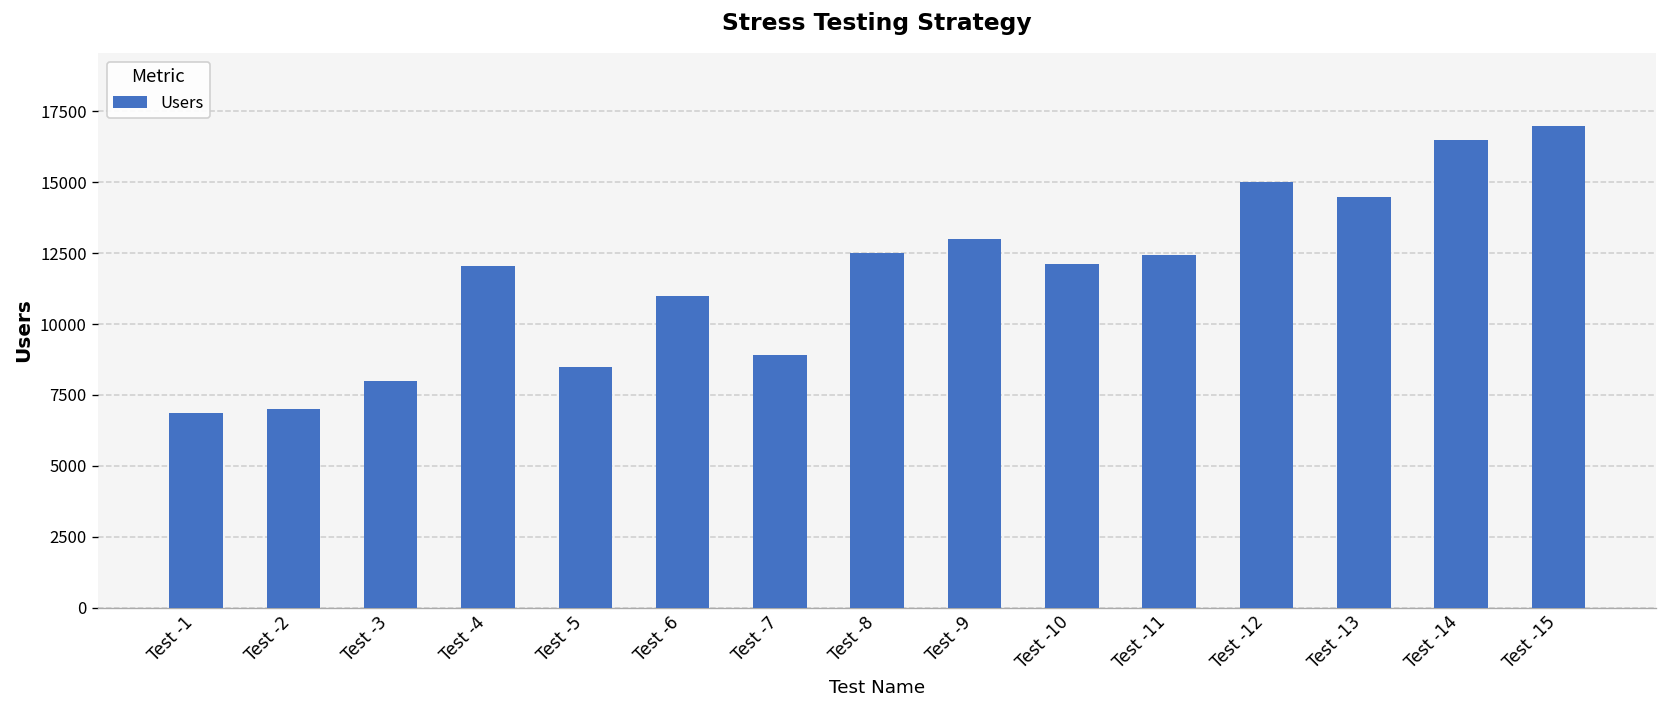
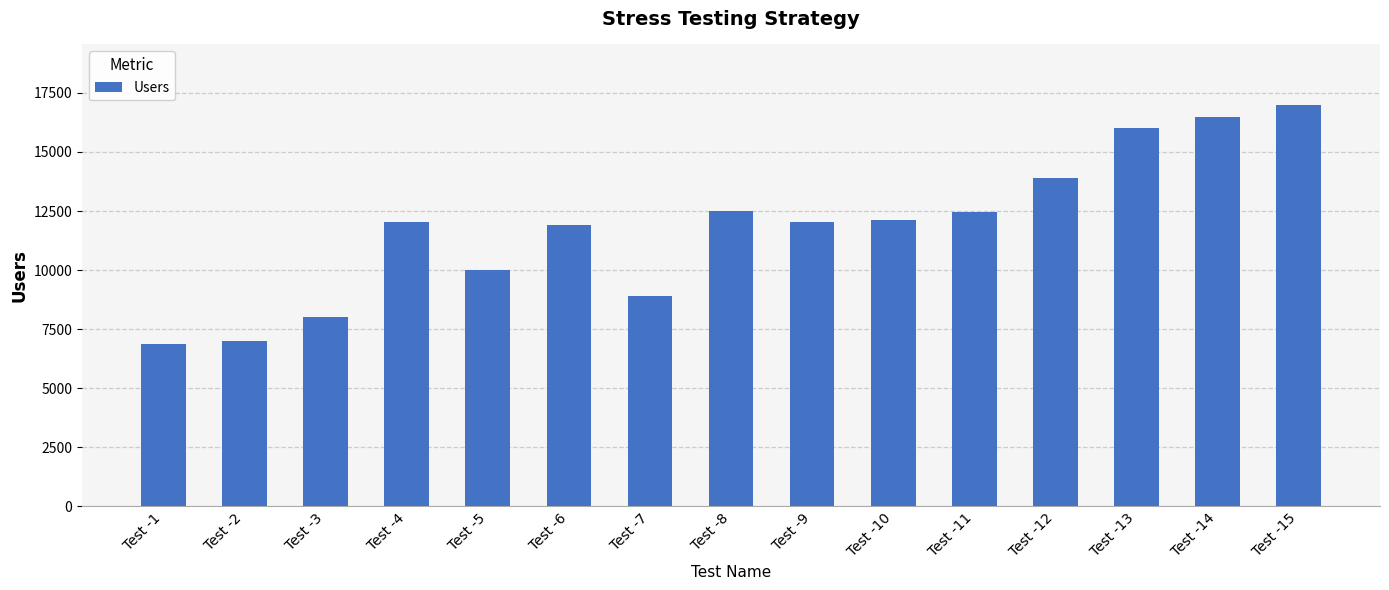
Test -5: 8500 -> 10000
Test -6: 11000 -> 11900
Test -9: 13000 -> 12000
Test -12: 15000 -> 13900
Test -13: 14500 -> 16000
